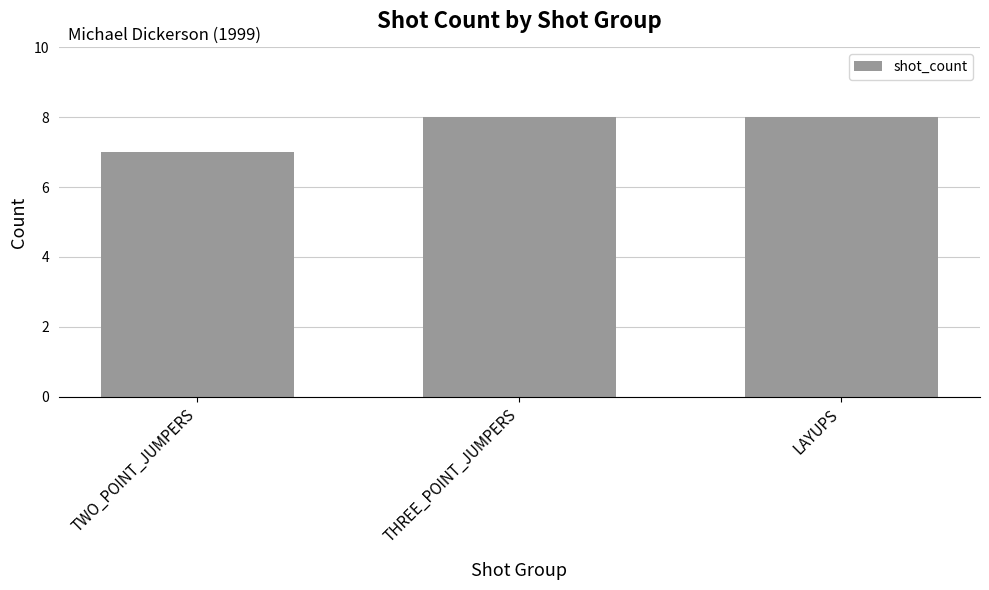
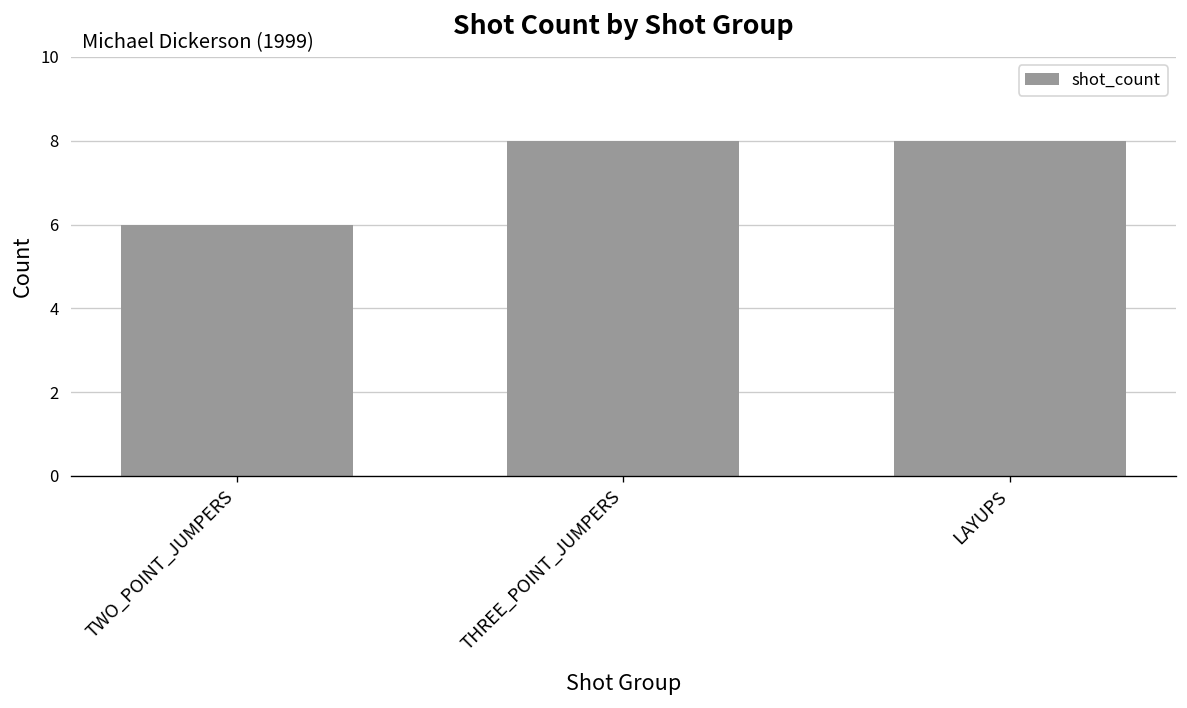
TWO_POINT_JUMPERS: 7 -> 6
